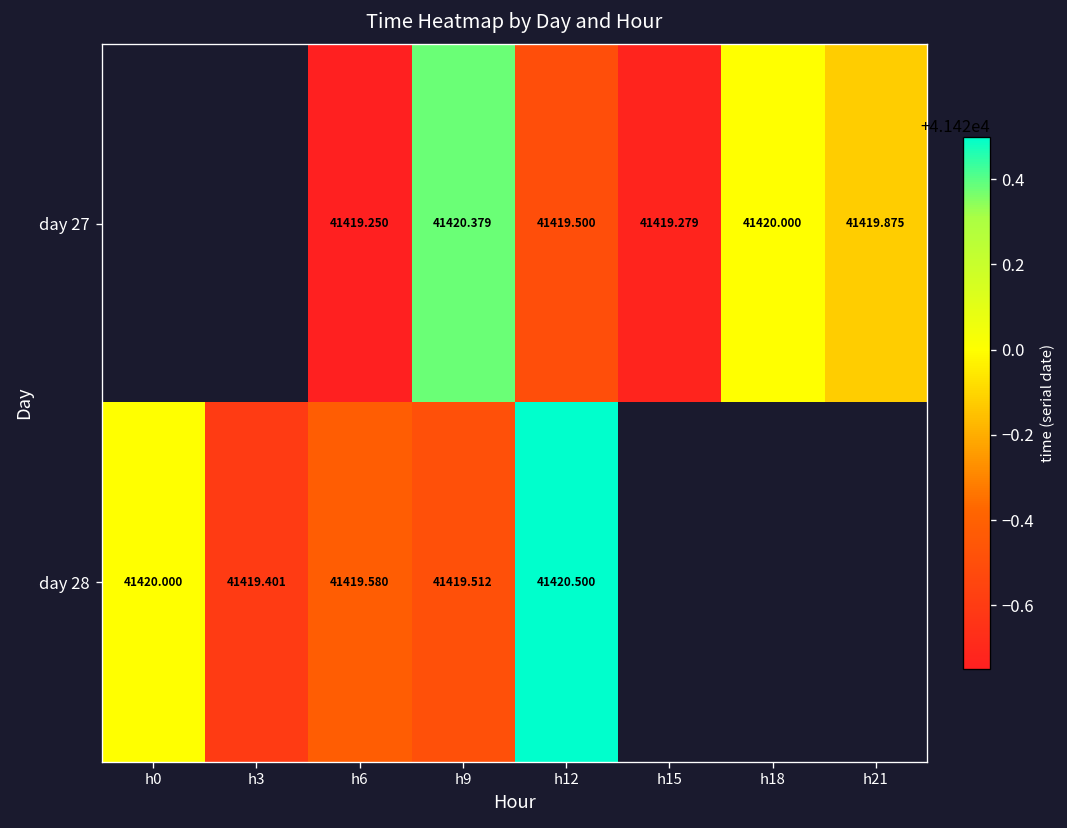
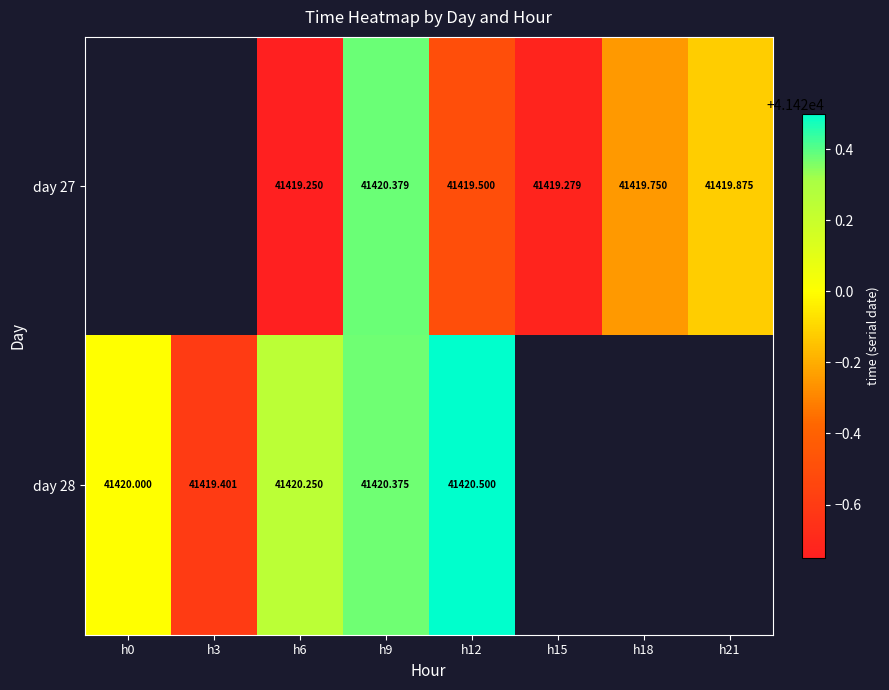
day 27, h18: 41420.000 -> 41419.750
day 28, h6: 41419.580 -> 41420.250
day 28, h9: 41419.512 -> 41420.375
